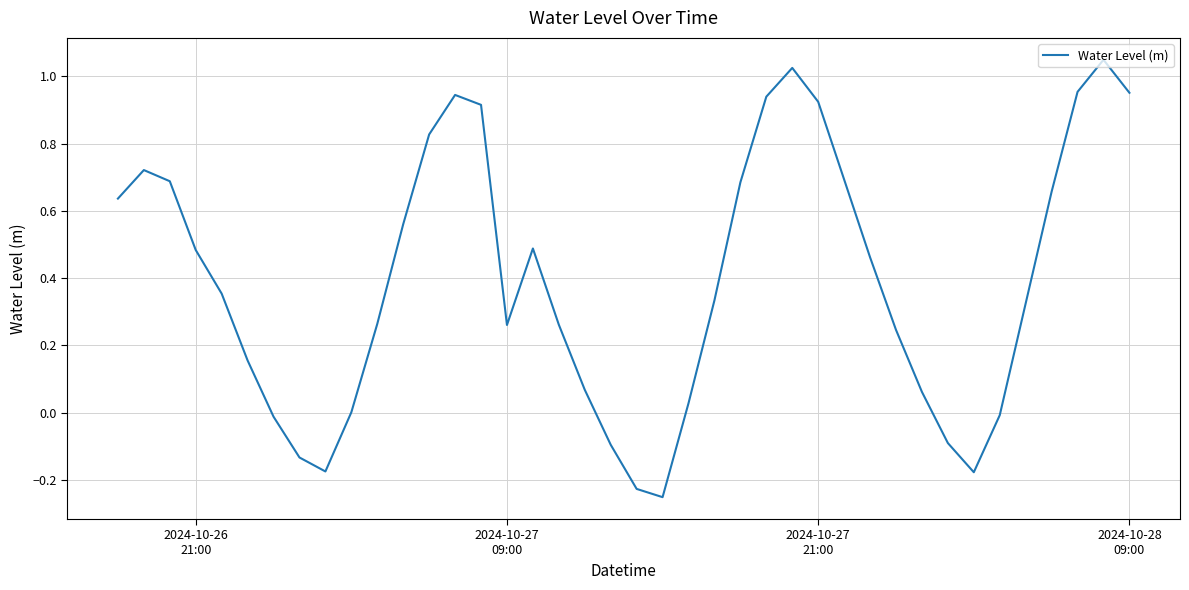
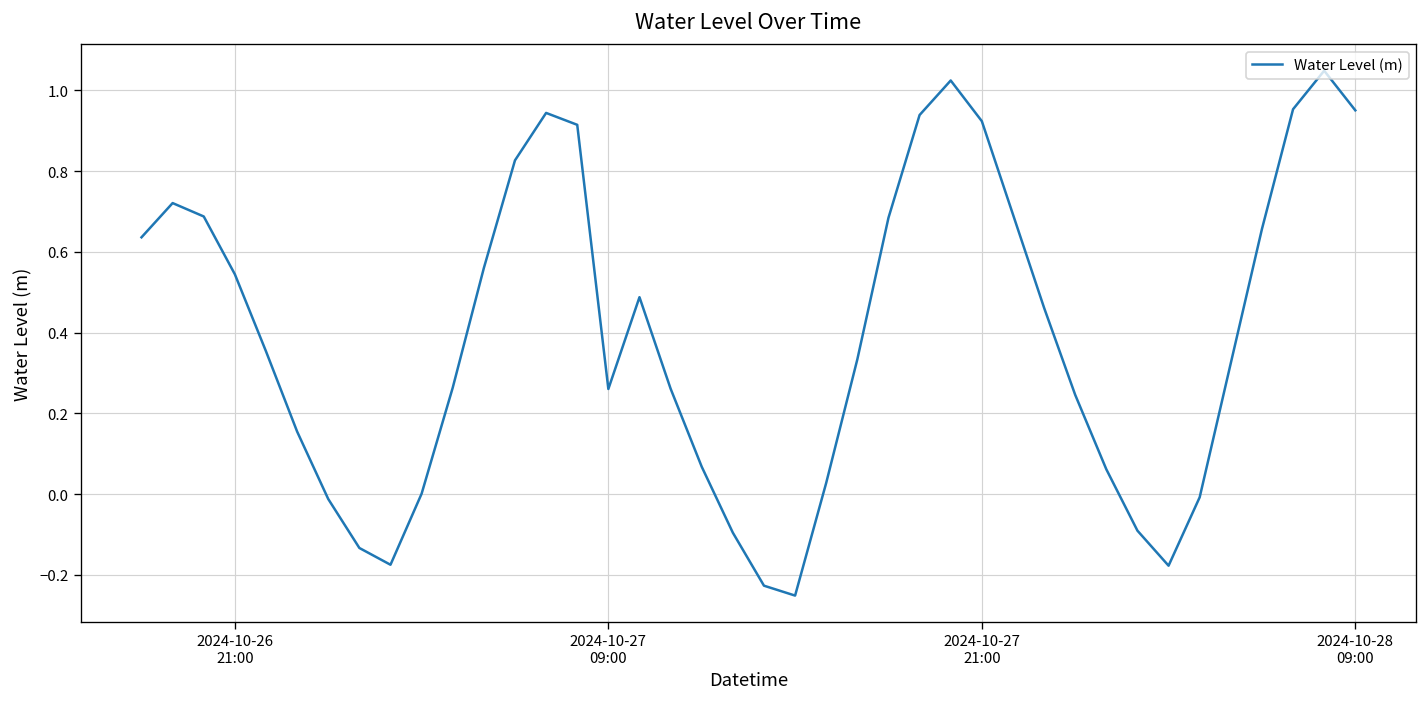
2024-10-26 21:00: 0.48 -> 0.54
